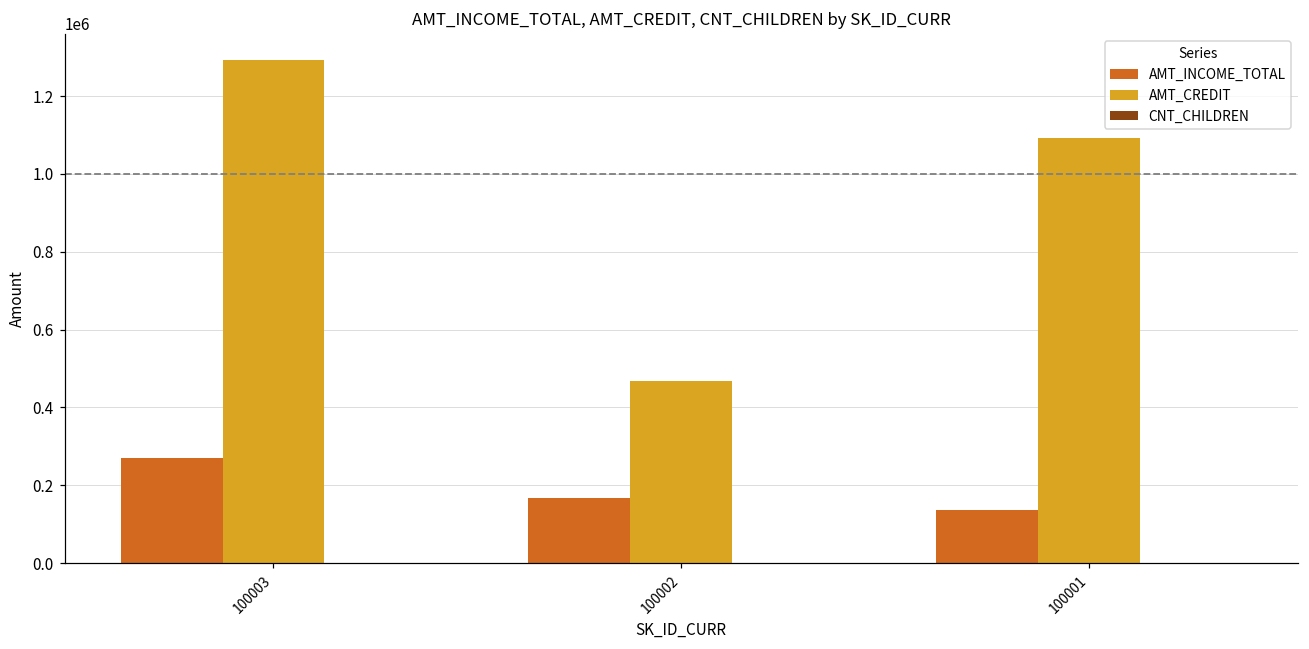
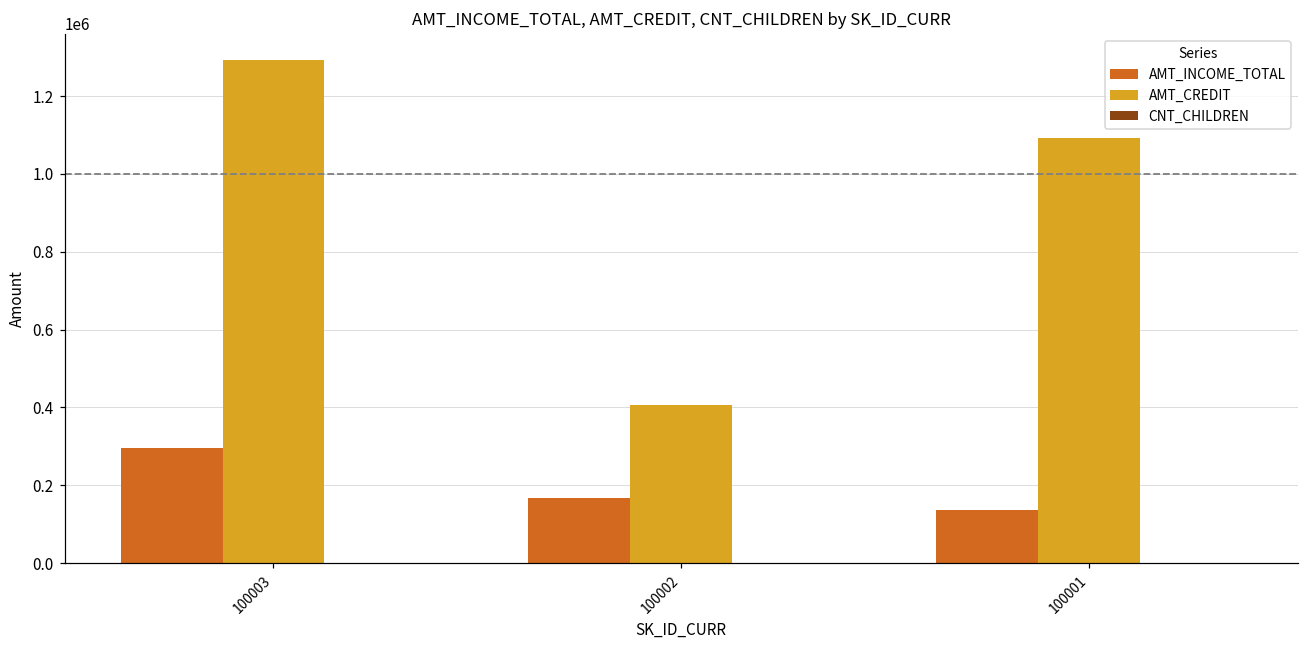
AMT_INCOME_TOTAL, 100003: 270000 -> 300000
AMT_CREDIT, 100002: 470000 -> 410000
